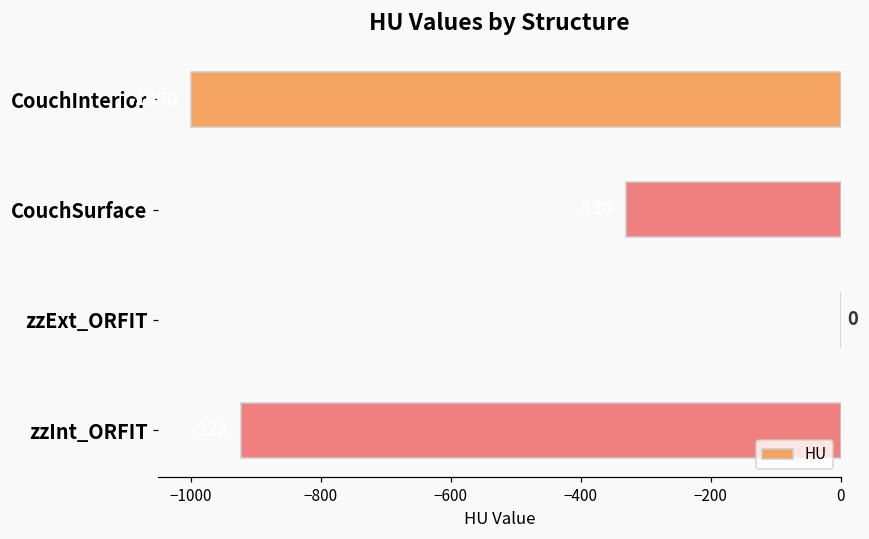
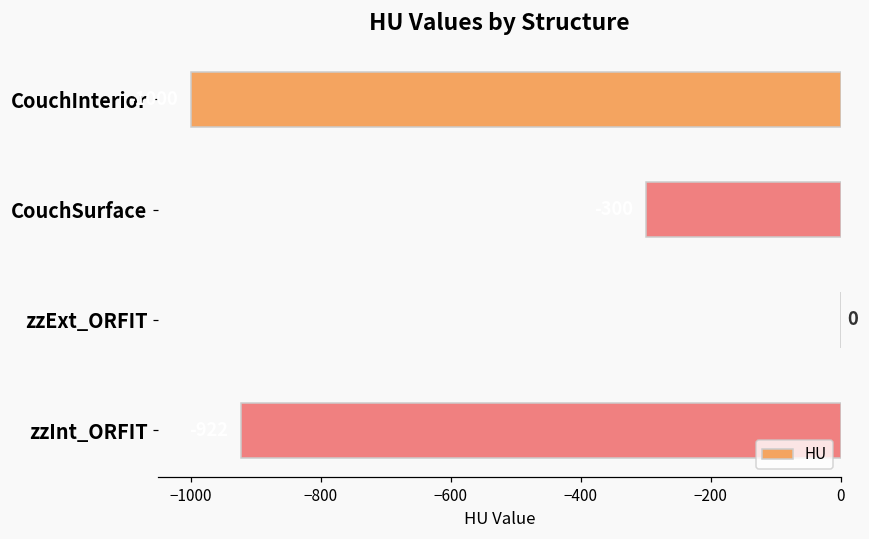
CouchSurface: -330 -> -300
